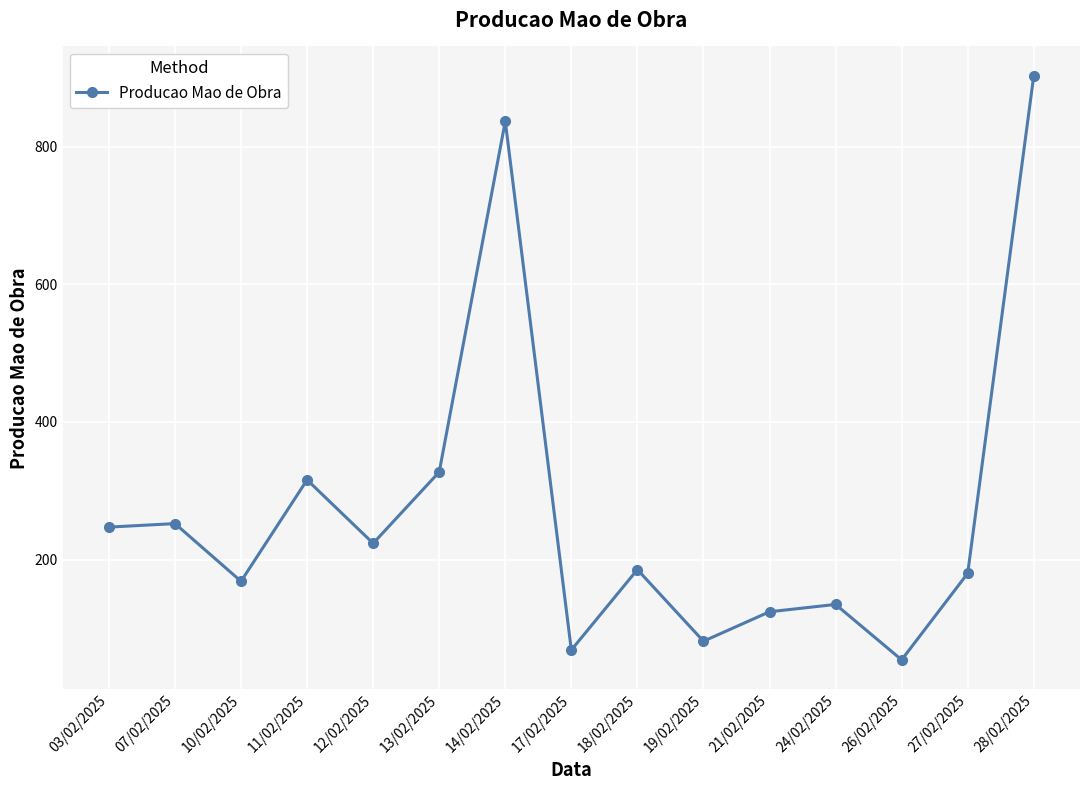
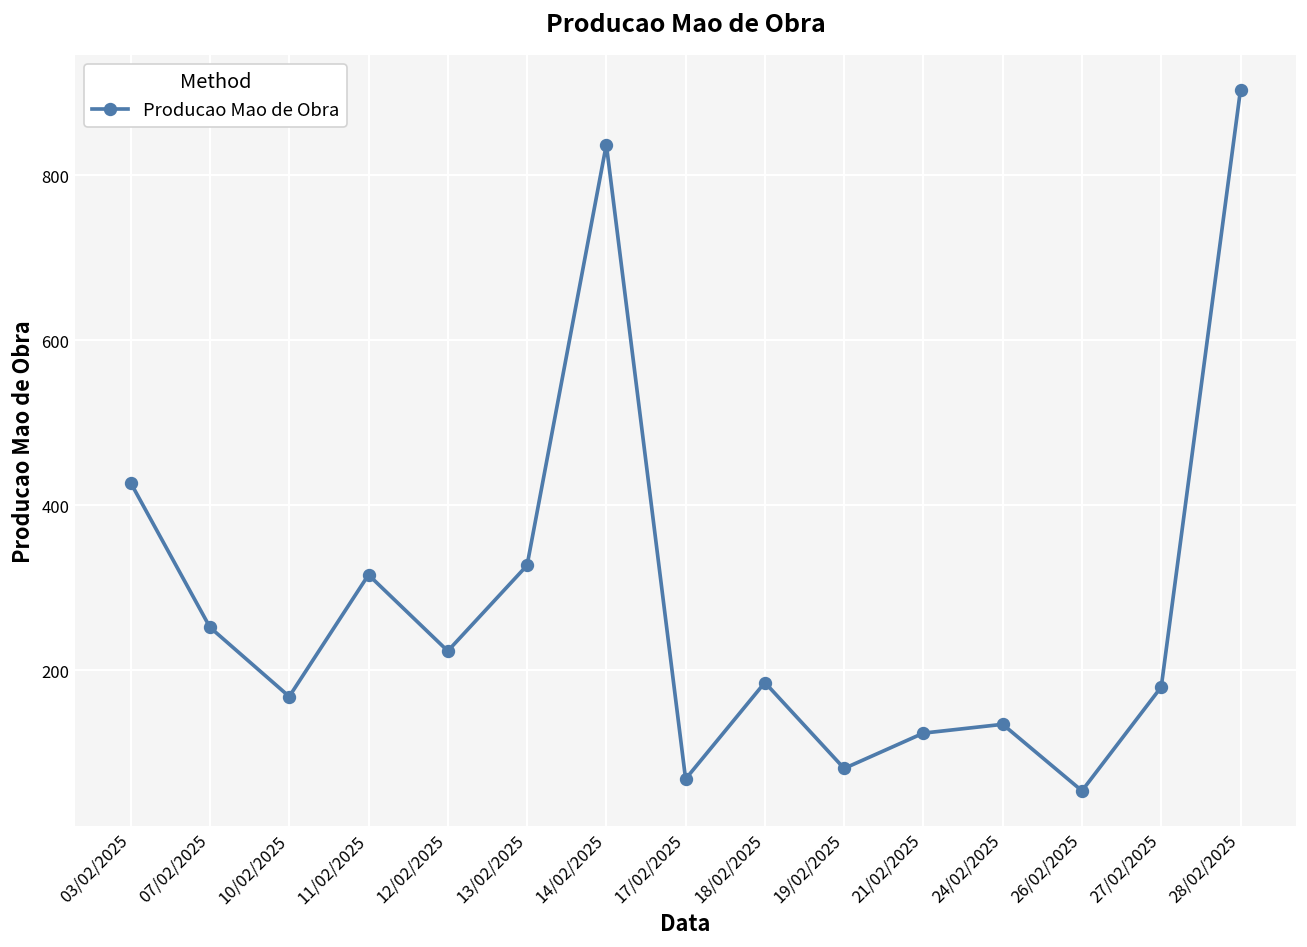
03/02/2025: 250 -> 430
